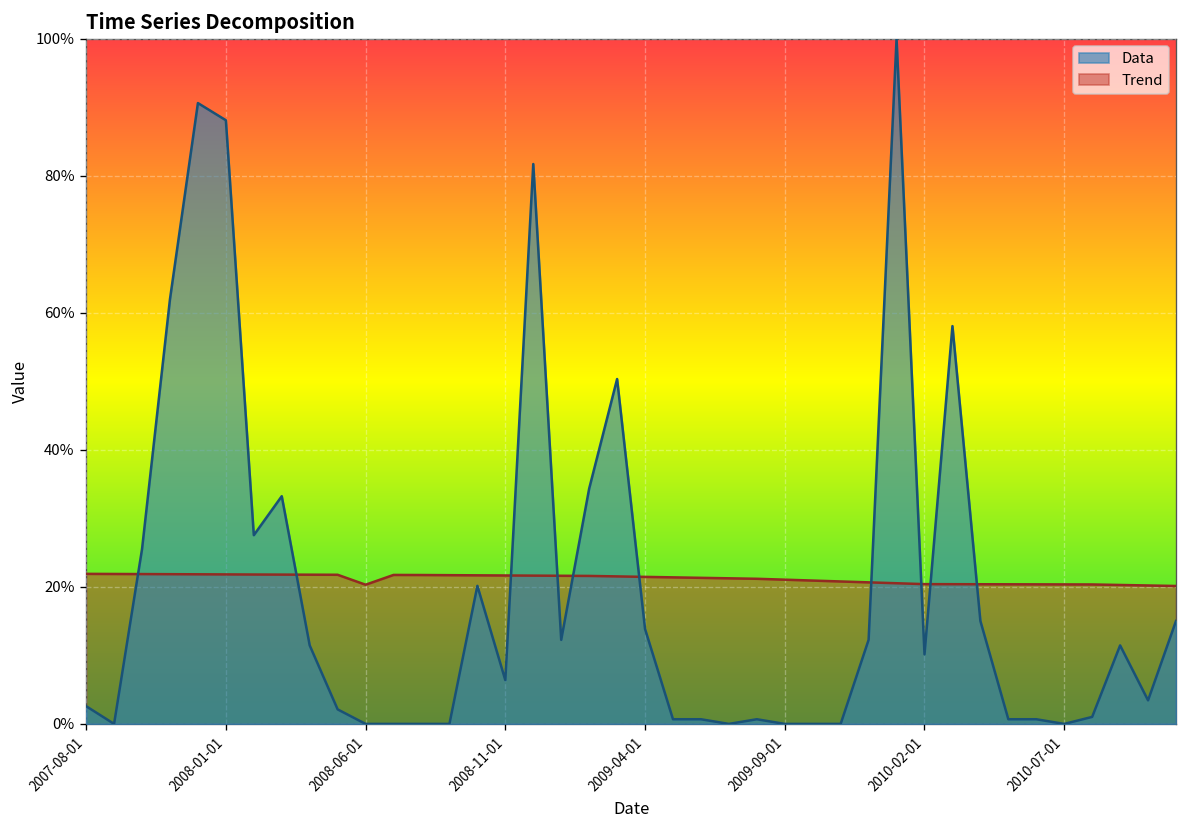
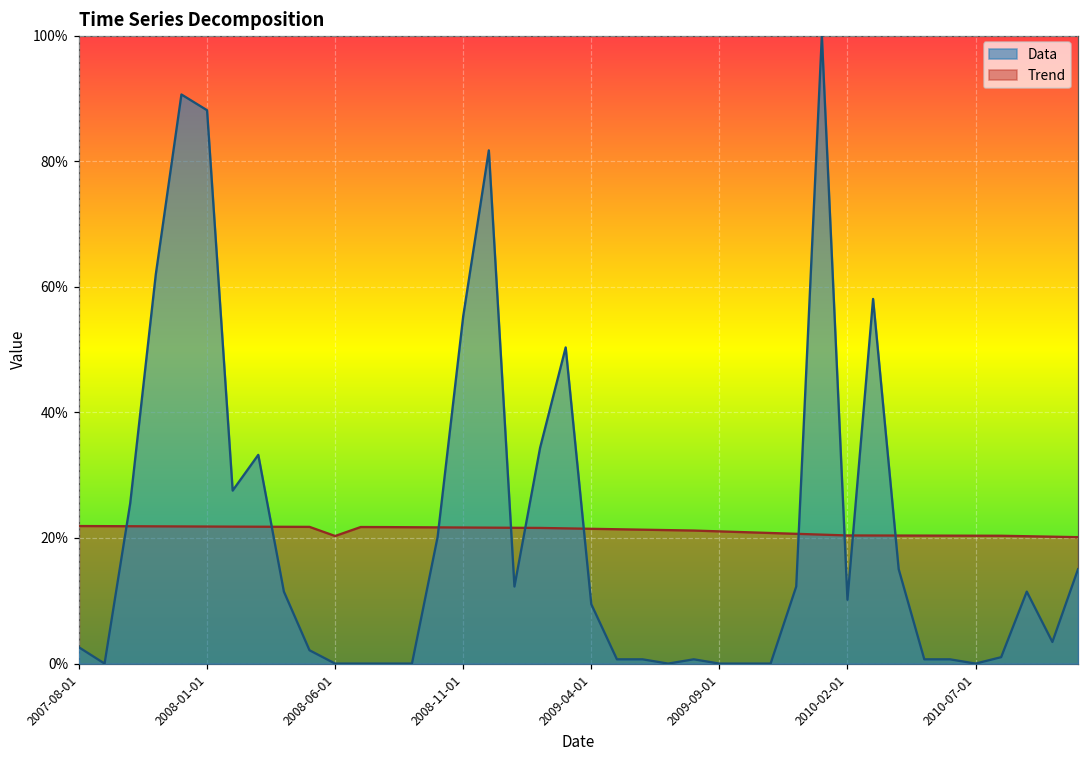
Data, 2008-11-01: 6% -> 55%
Data, 2009-04-01: 14% -> 9%
